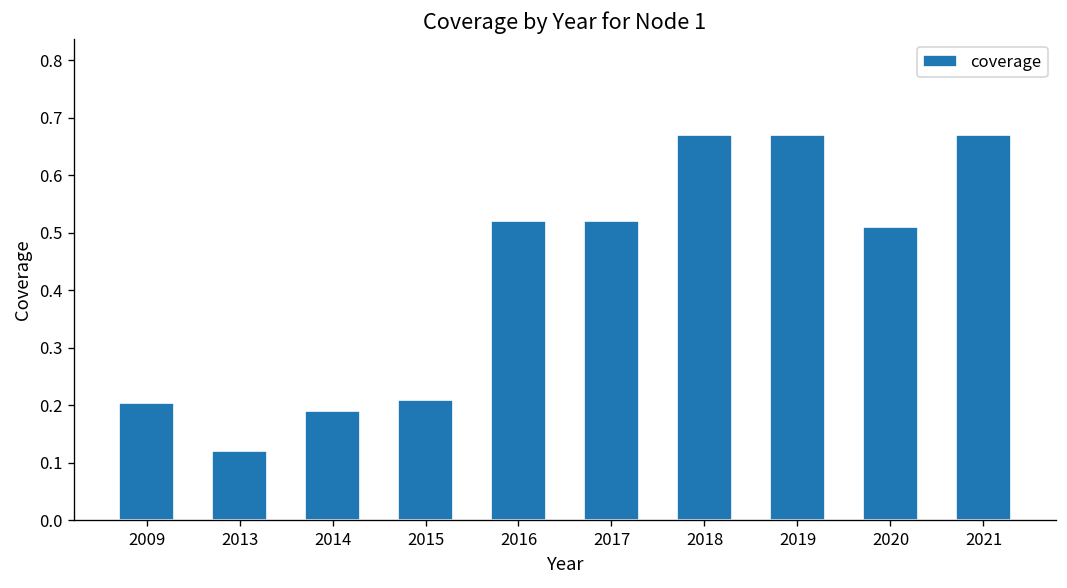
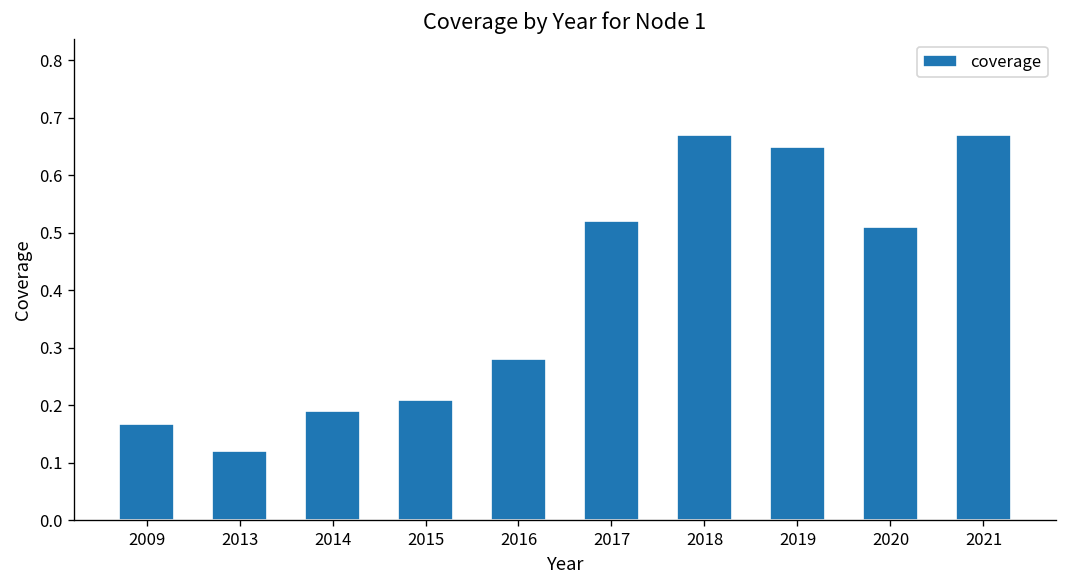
2009: 0.21 -> 0.17
2016: 0.52 -> 0.28
2019: 0.67 -> 0.65
